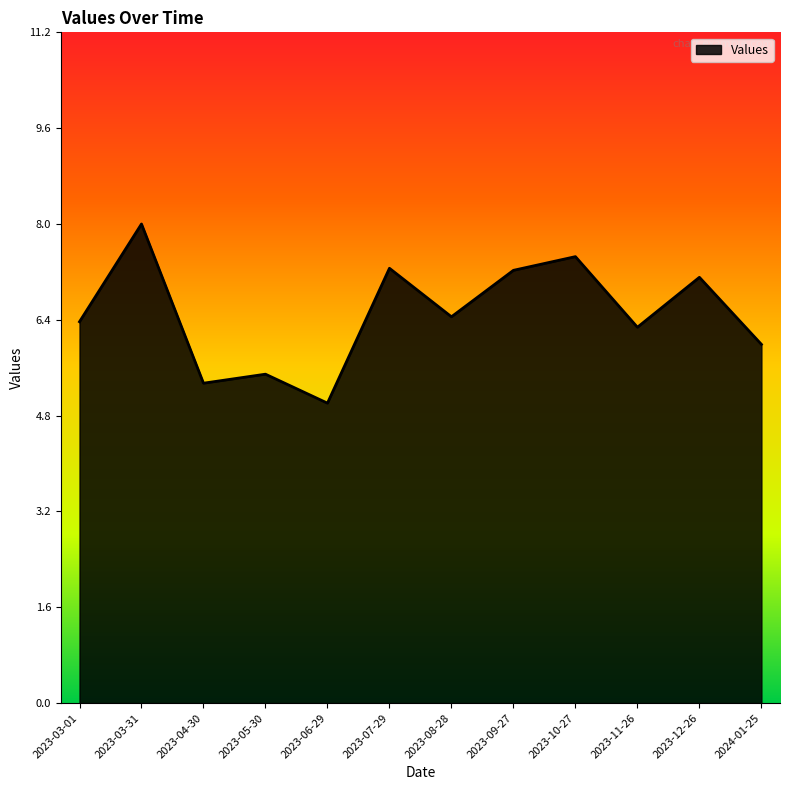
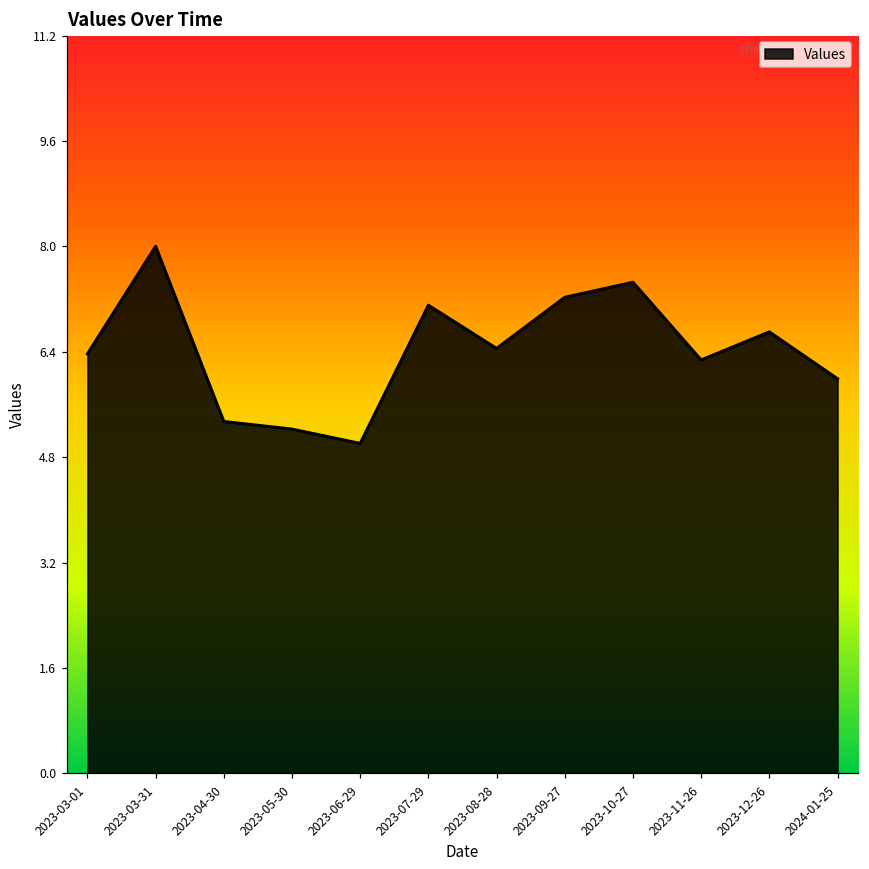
2023-05-30: 5.5 -> 5.2
2023-07-29: 7.3 -> 7.1
2023-12-26: 7.1 -> 6.7
